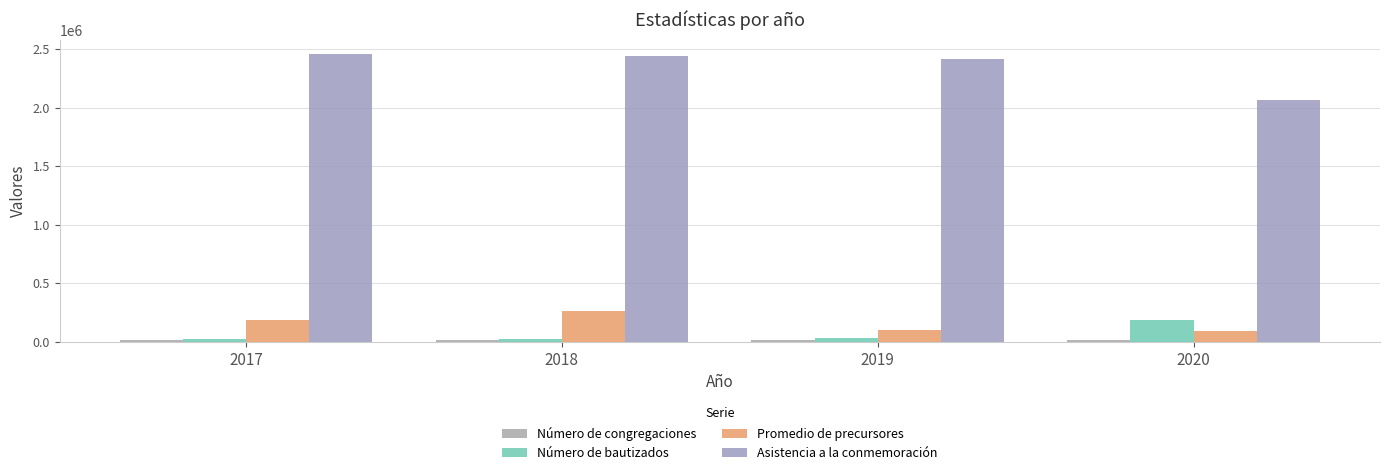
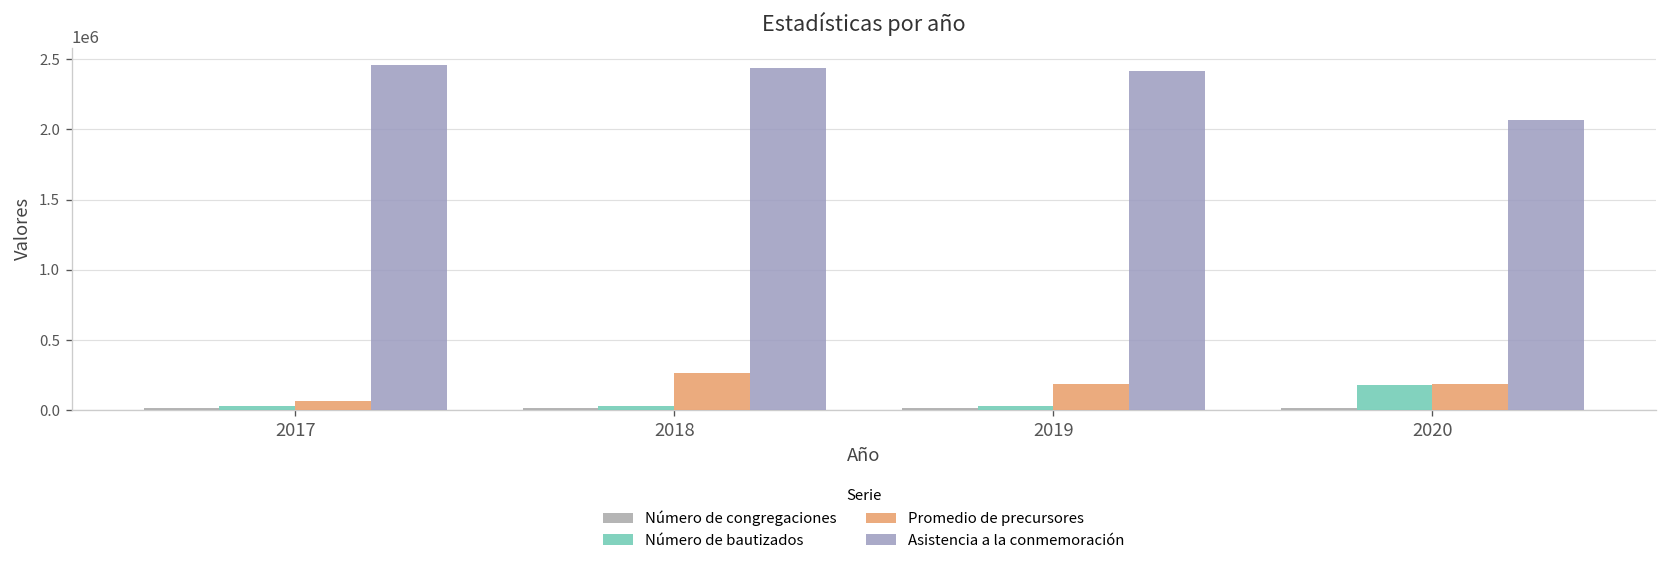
Promedio de precursores, 2017: 180000 -> 60000
Promedio de precursores, 2019: 100000 -> 180000
Promedio de precursores, 2020: 90000 -> 190000
